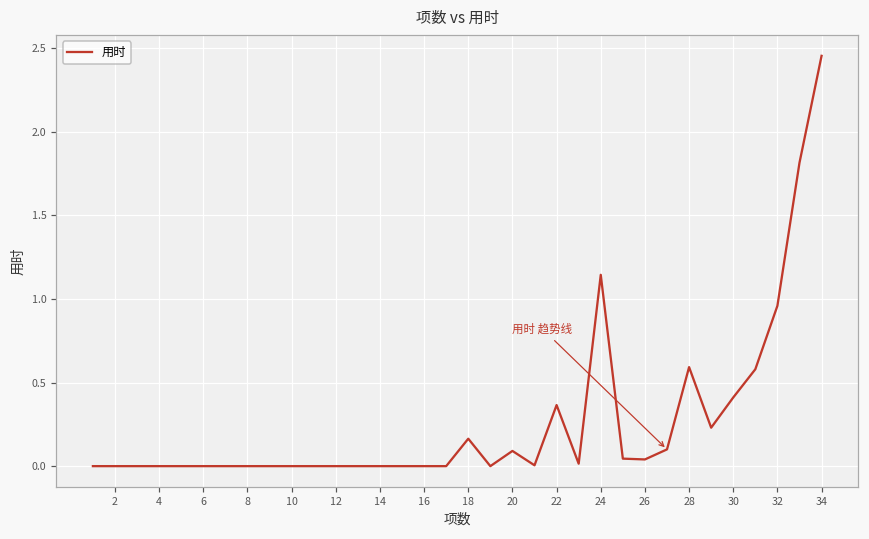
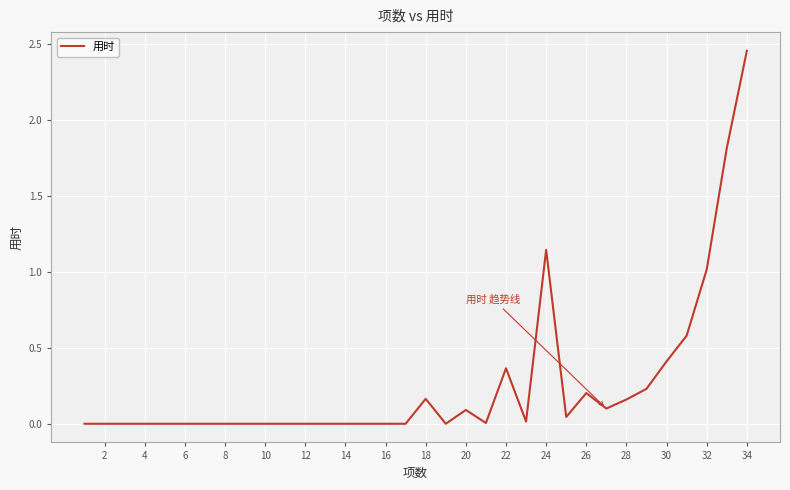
26: 0.04 -> 0.20
28: 0.59 -> 0.16
32: 0.96 -> 1.02
